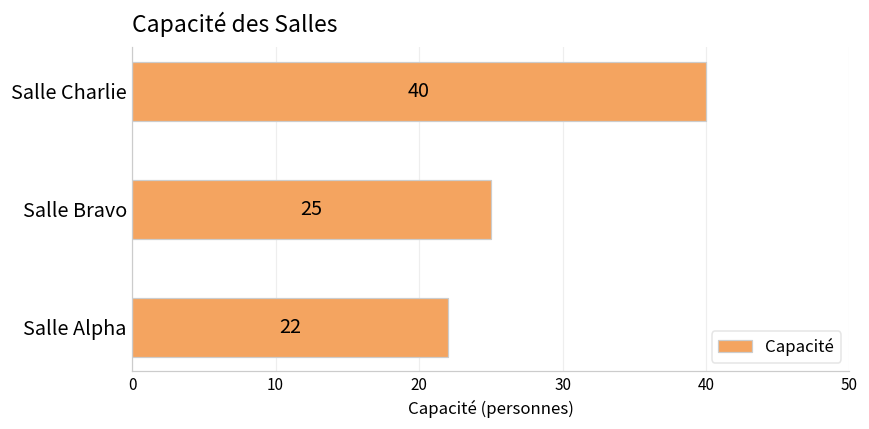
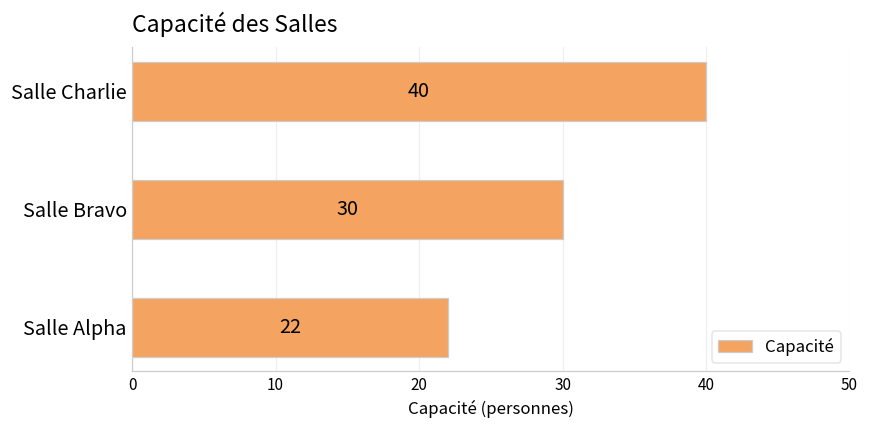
Salle Bravo: 25 -> 30
